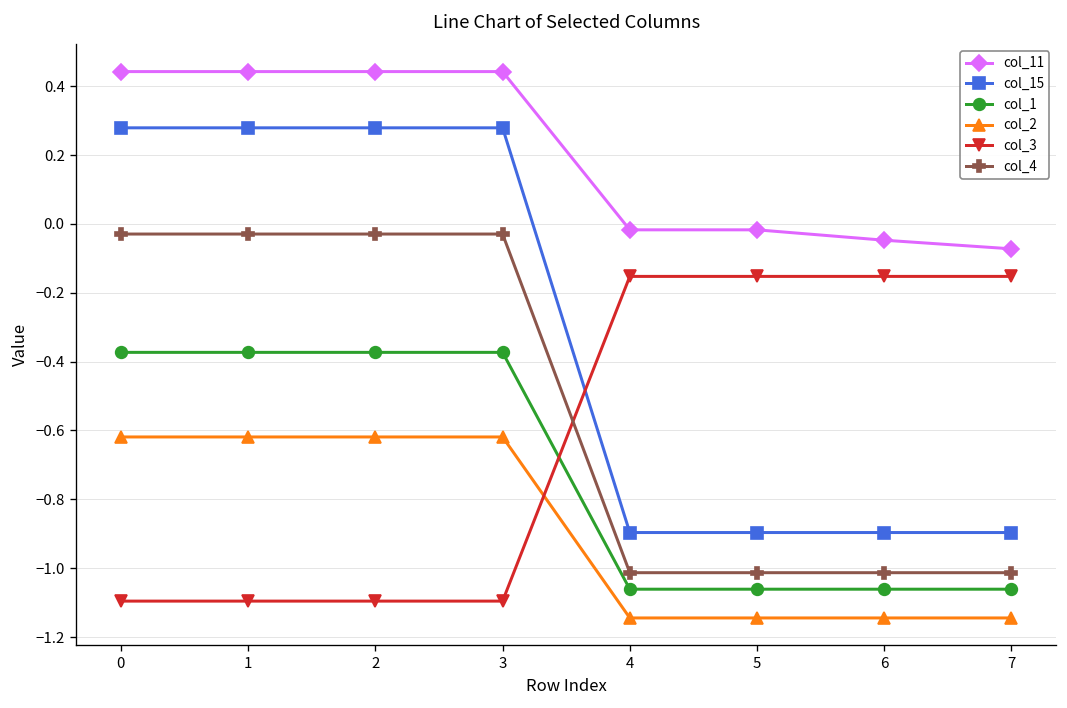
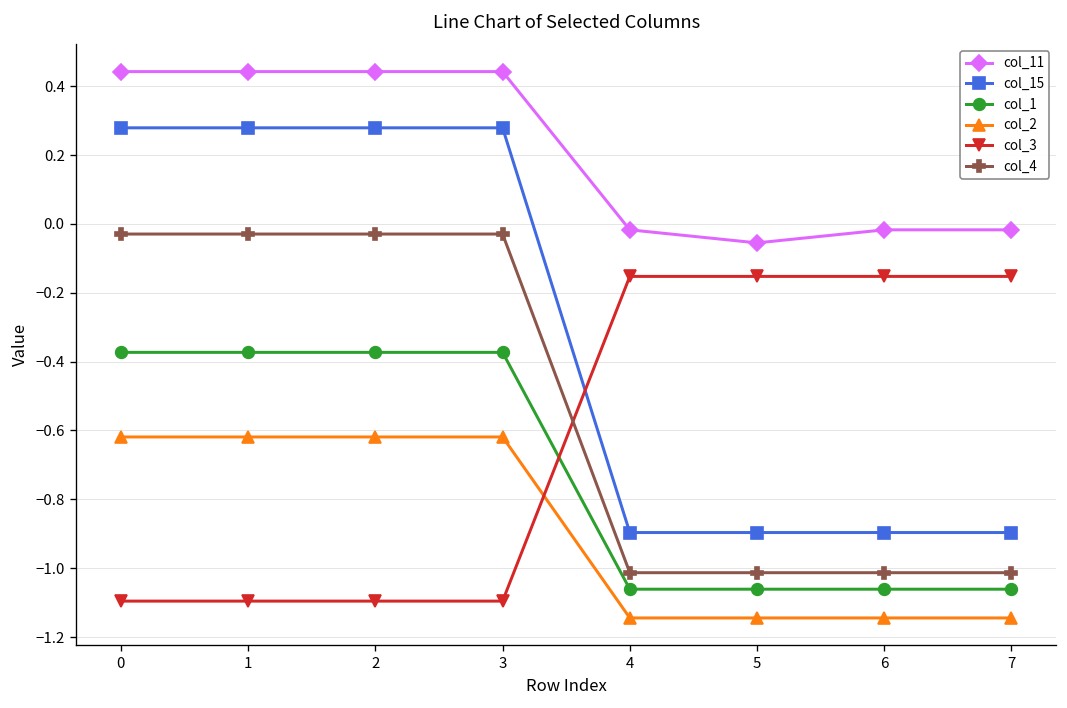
col_11, 5: -0.02 -> -0.06
col_11, 6: -0.05 -> -0.02
col_11, 7: -0.07 -> -0.02
